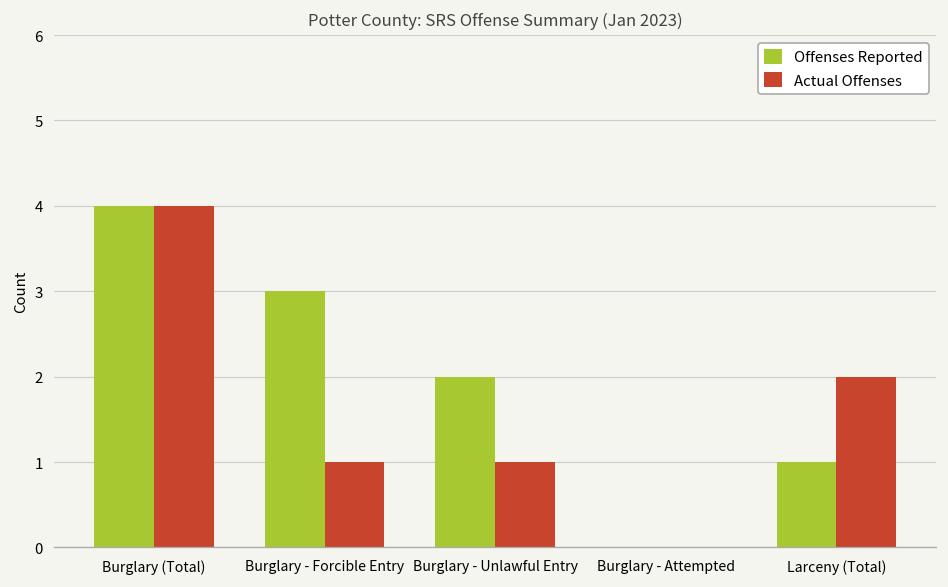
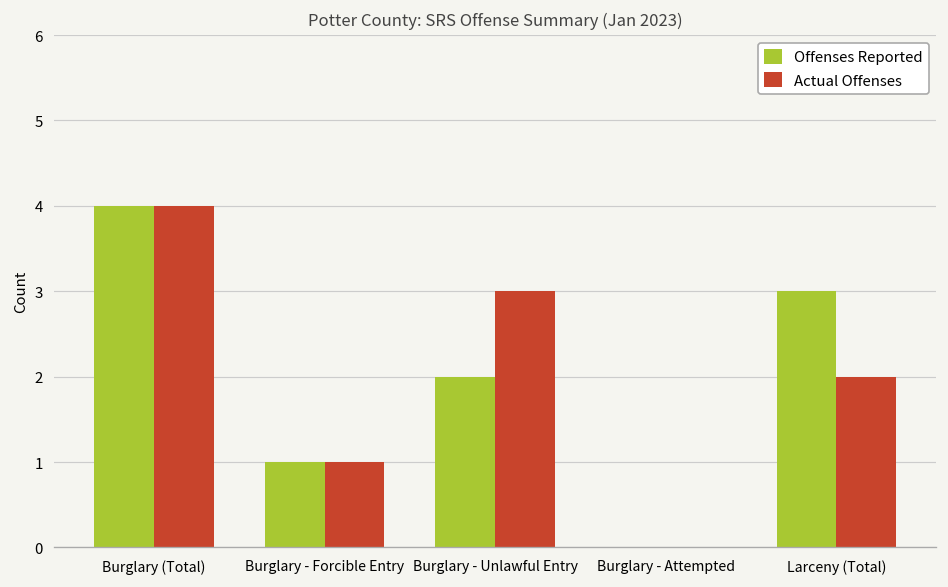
Offenses Reported, Burglary - Forcible Entry: 3 -> 1
Actual Offenses, Burglary - Unlawful Entry: 1 -> 3
Offenses Reported, Larceny (Total): 1 -> 3
